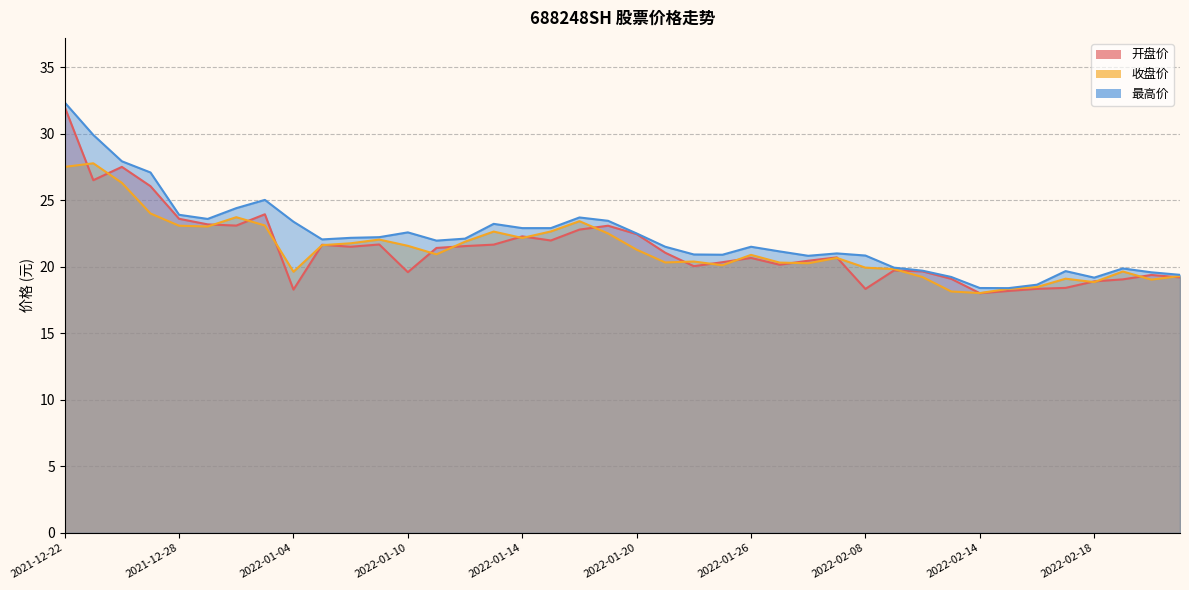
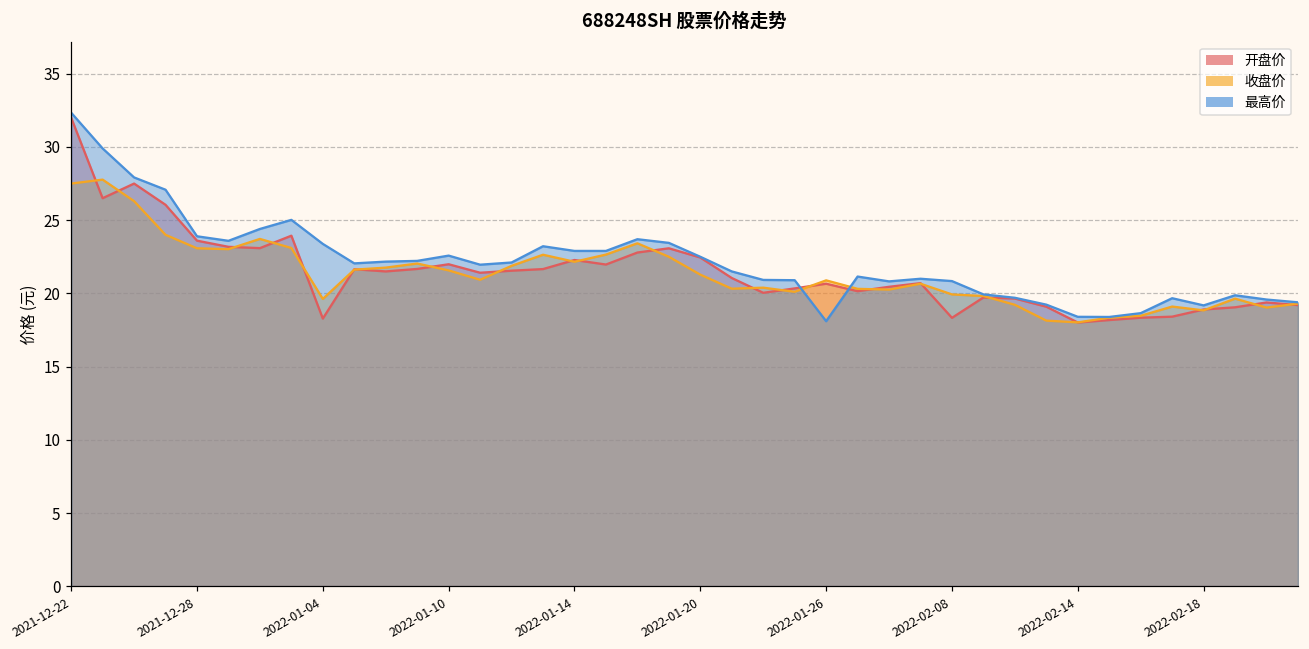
开盘价, 2022-01-10: 19.6 -> 22.0
最高价, 2022-01-26: 21.5 -> 18.1
